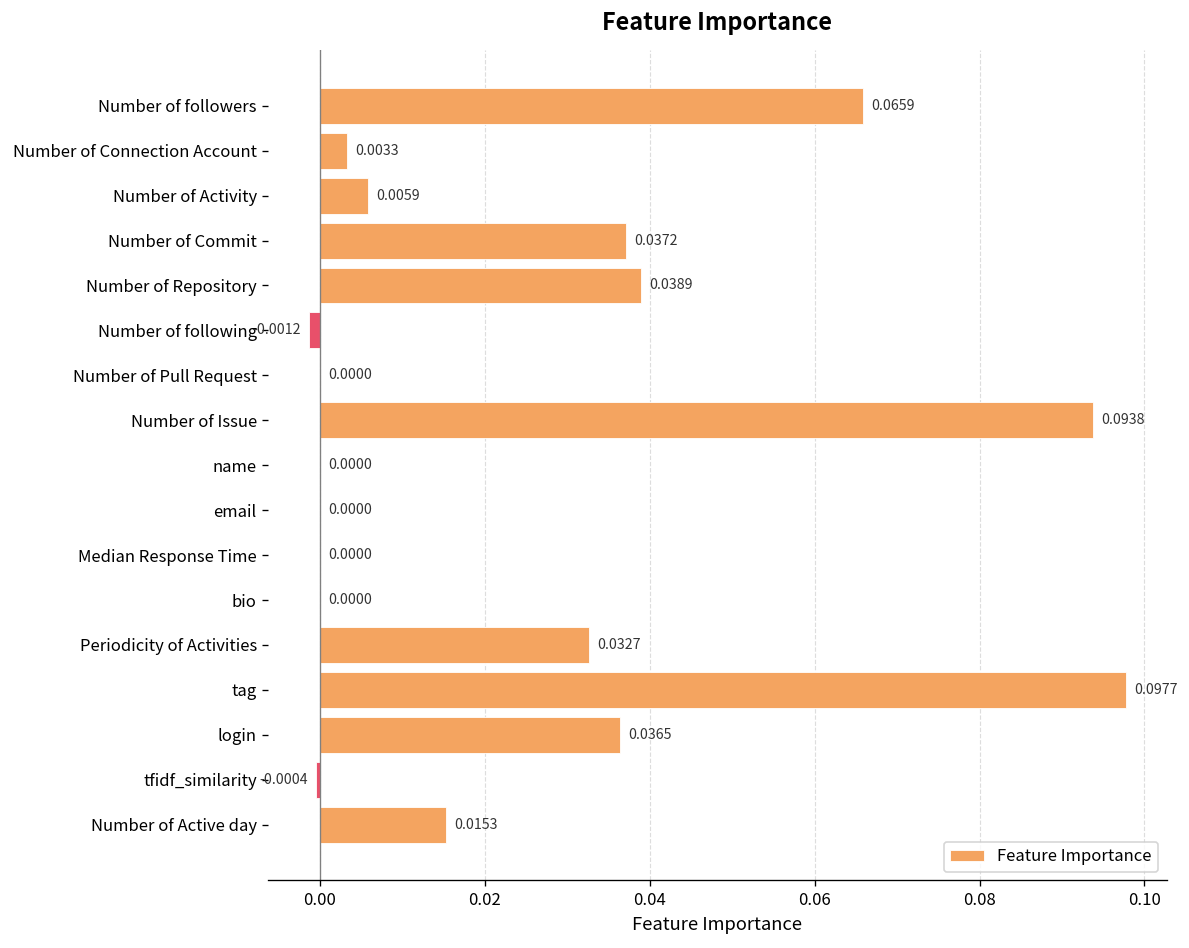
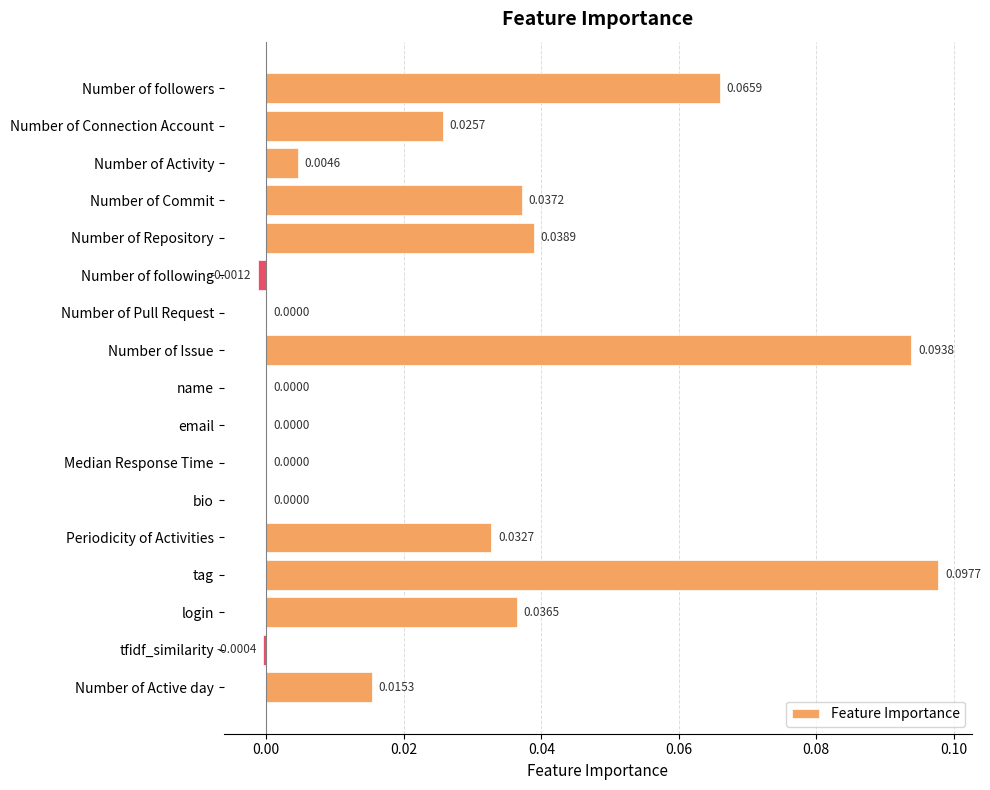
Number of Connection Account: 0.0033 -> 0.0257
Number of Activity: 0.0059 -> 0.0046
